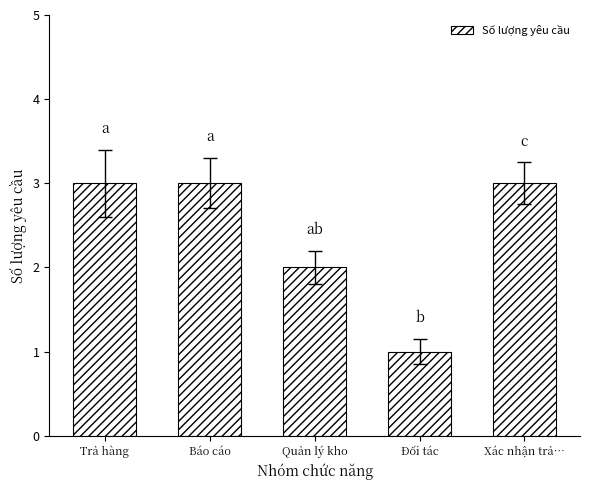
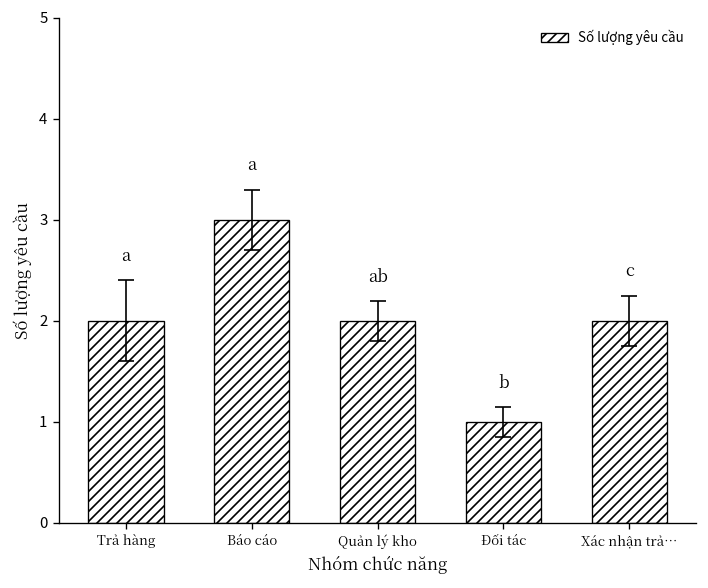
Số lượng yêu cầu, Trả hàng: 3 -> 2
Số lượng yêu cầu, Xác nhận trả…: 3 -> 2
